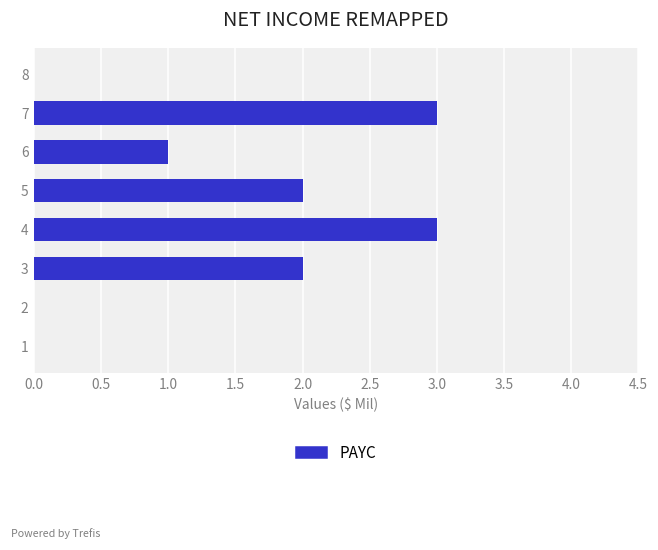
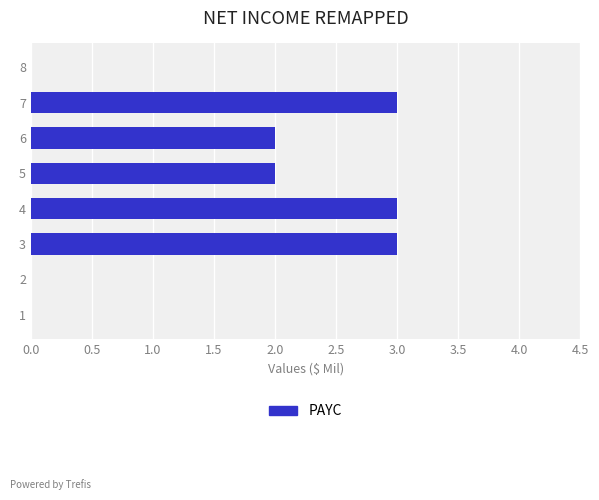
6: 1 -> 2
3: 2 -> 3
